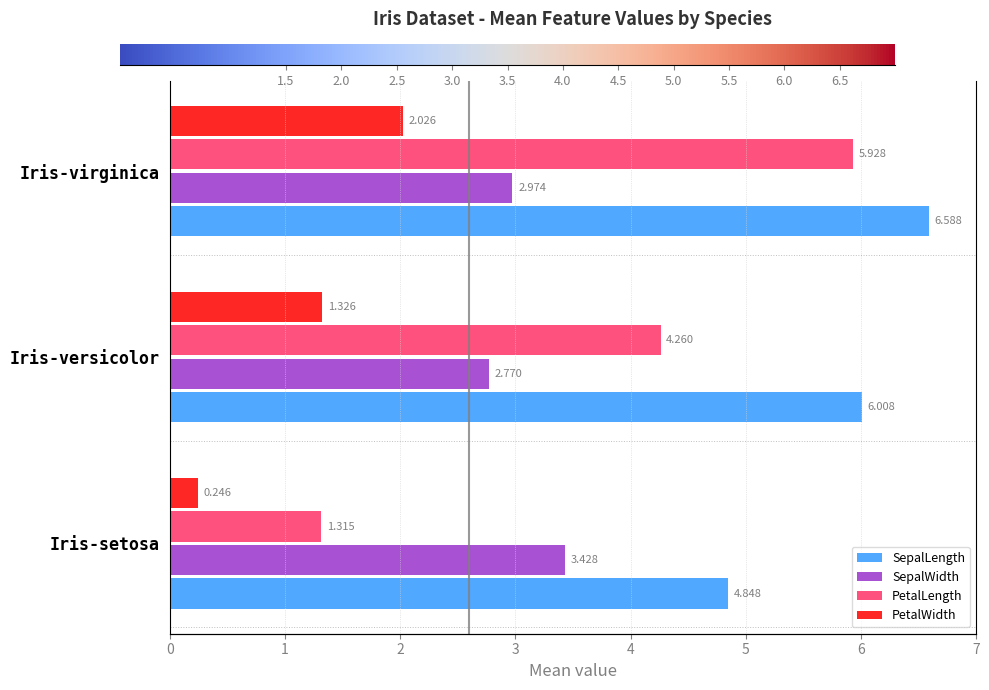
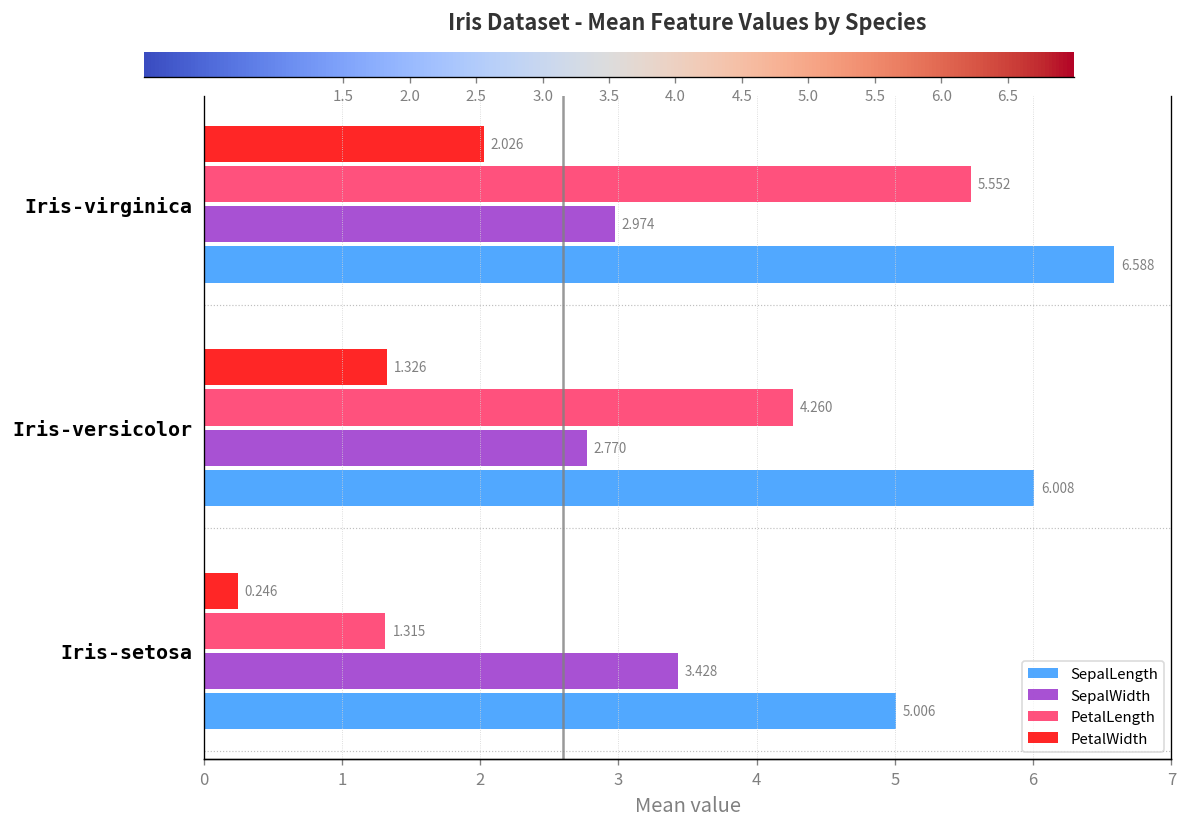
PetalLength, Iris-virginica: 5.928 -> 5.552
SepalLength, Iris-setosa: 4.848 -> 5.006
